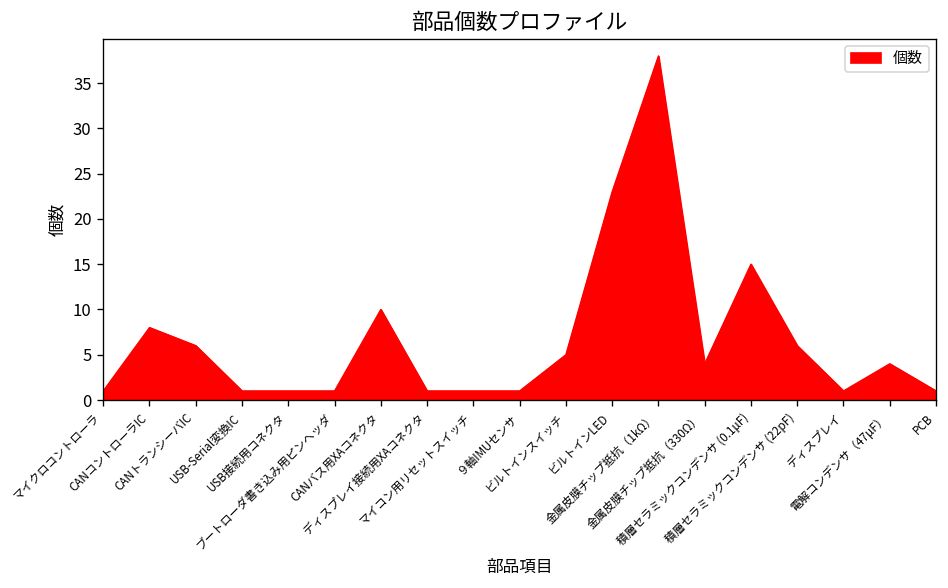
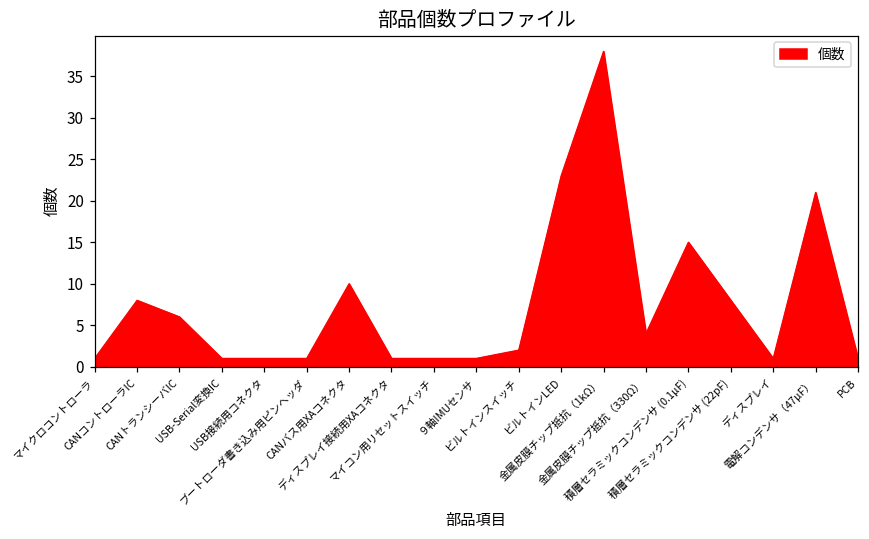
ビルトインスイッチ: 5 -> 2
積層セラミックコンデンサ (22pF): 6 -> 8
電解コンデンサ（47μF）: 4 -> 21
